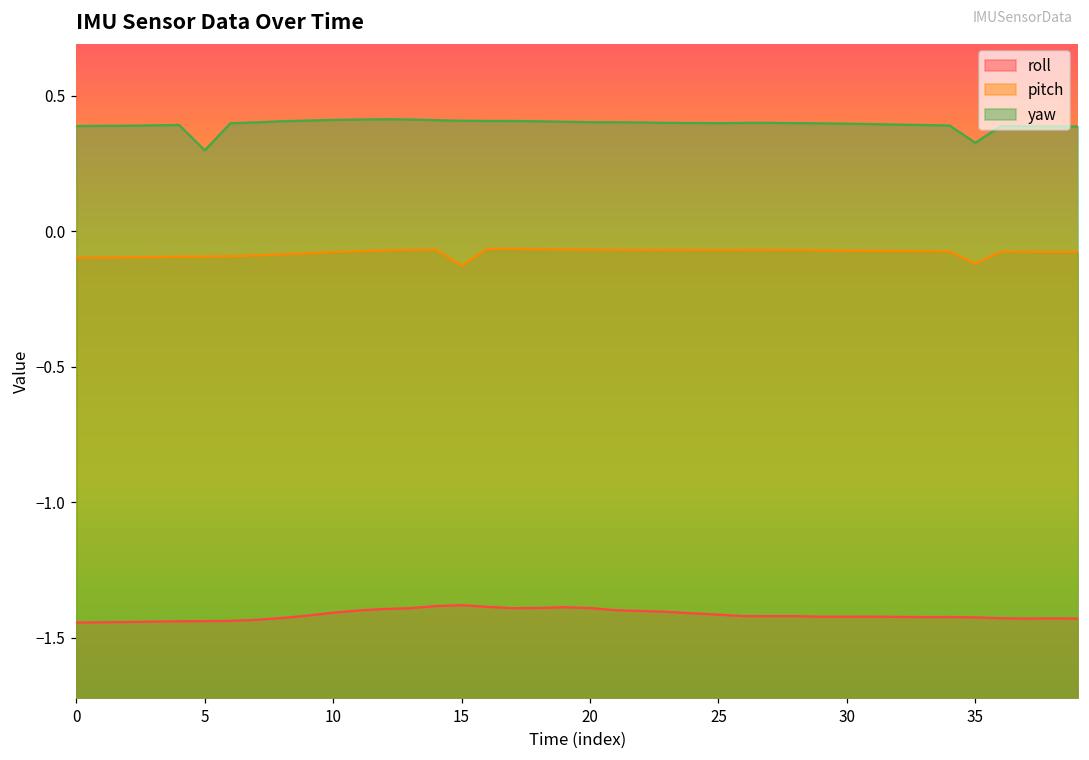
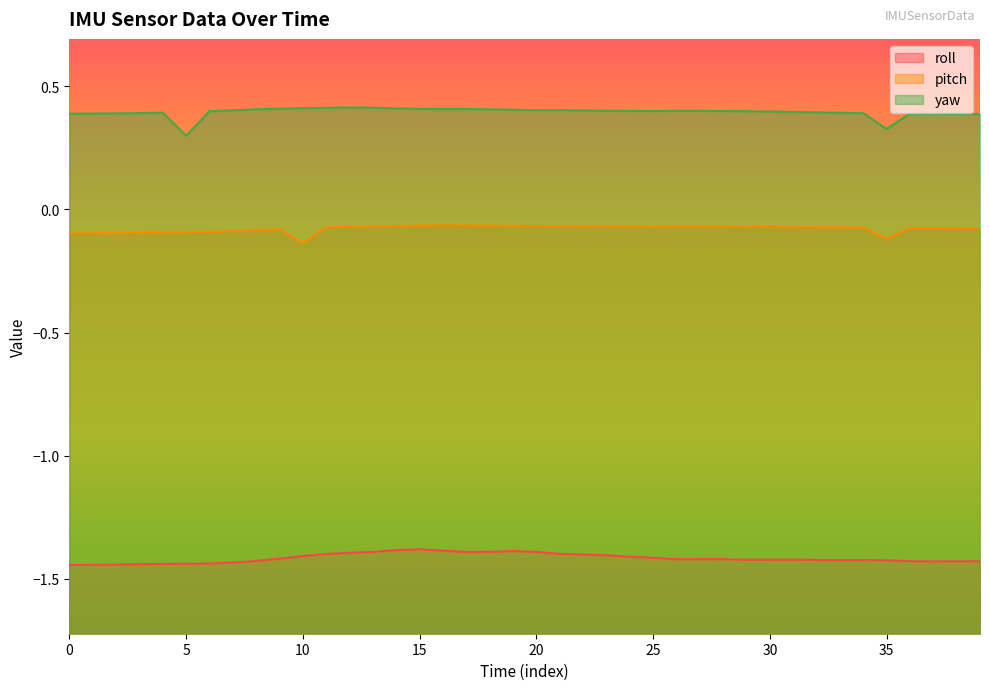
pitch, 10: -0.08 -> -0.14
pitch, 15: -0.13 -> -0.07
